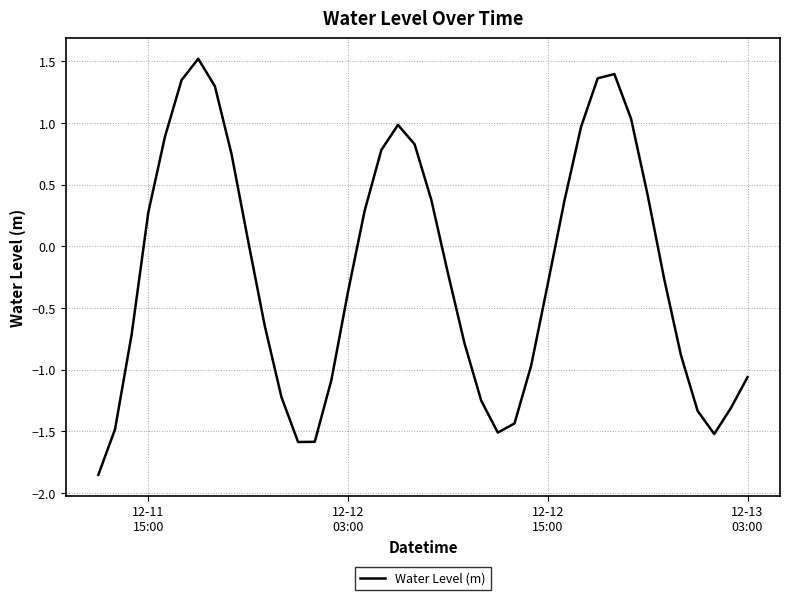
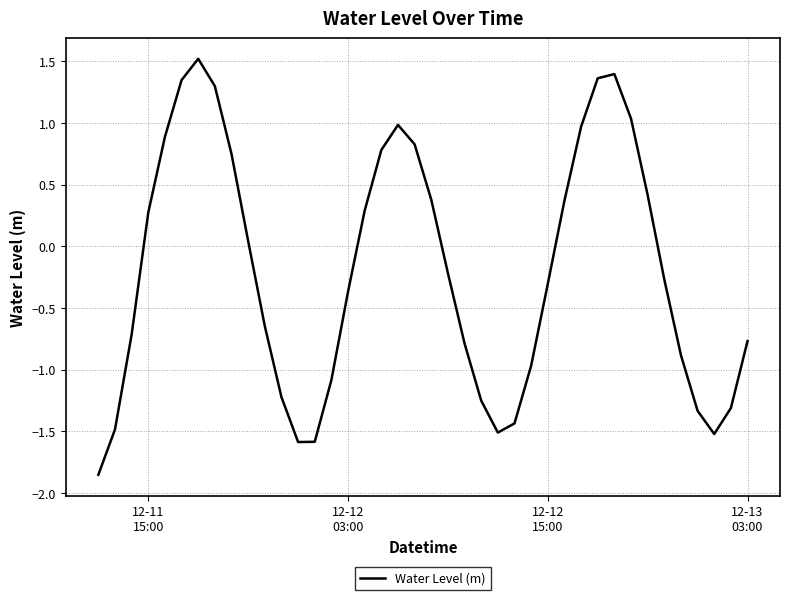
12-13 03:00: -1.06 -> -0.77
